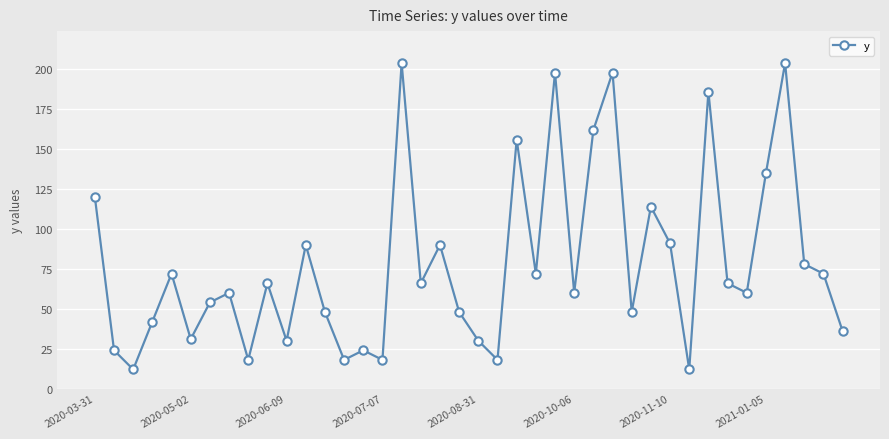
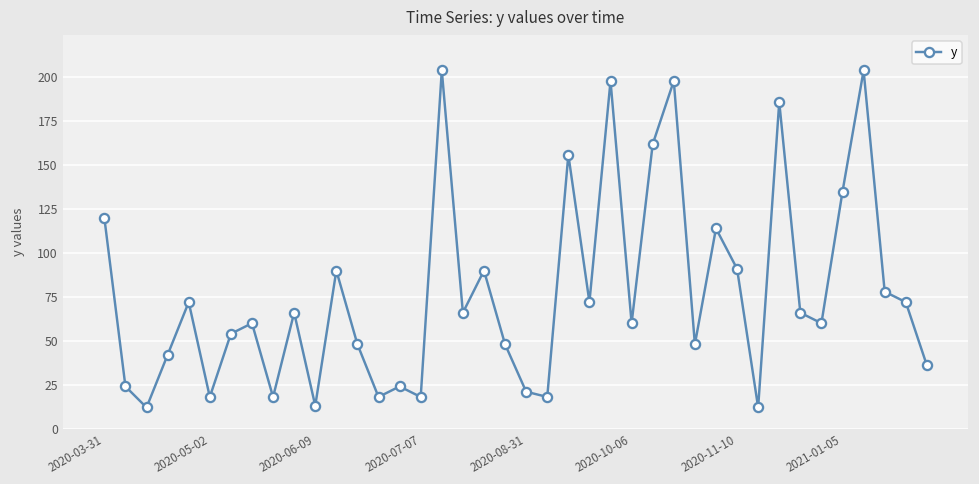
2020-05-02: 31 -> 18
2020-06-09: 30 -> 13
2020-08-31: 30 -> 21
